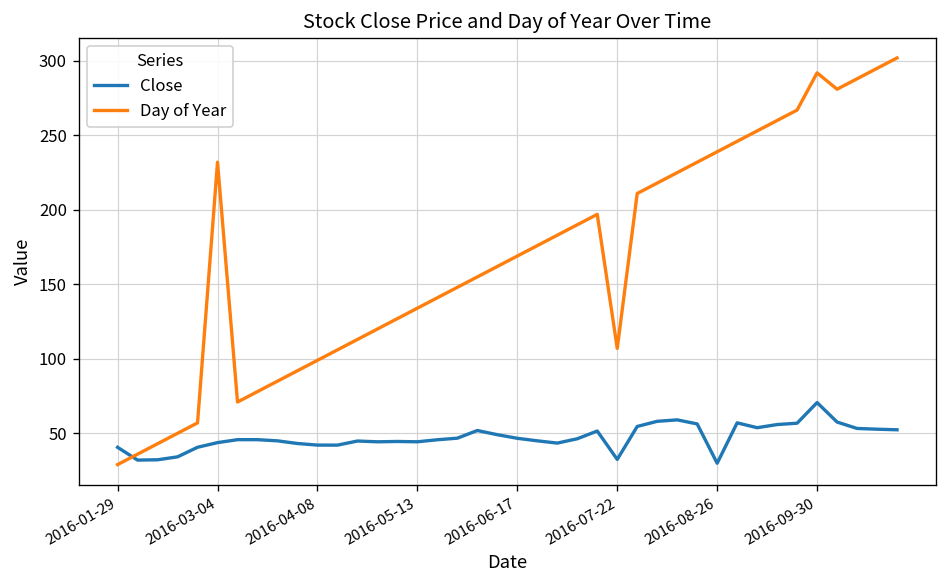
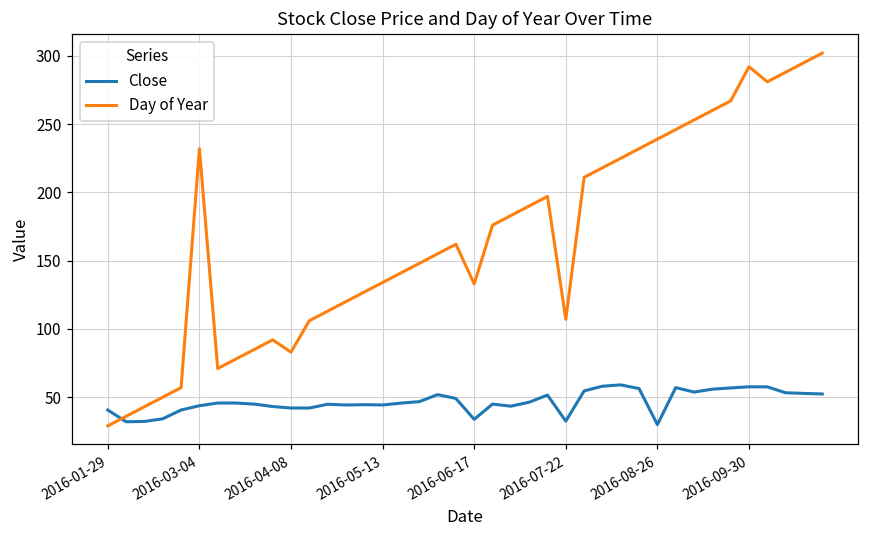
Day of Year, 2016-04-08: 99 -> 83
Close, 2016-06-17: 47 -> 34
Day of Year, 2016-06-17: 169 -> 133
Close, 2016-09-30: 71 -> 58
